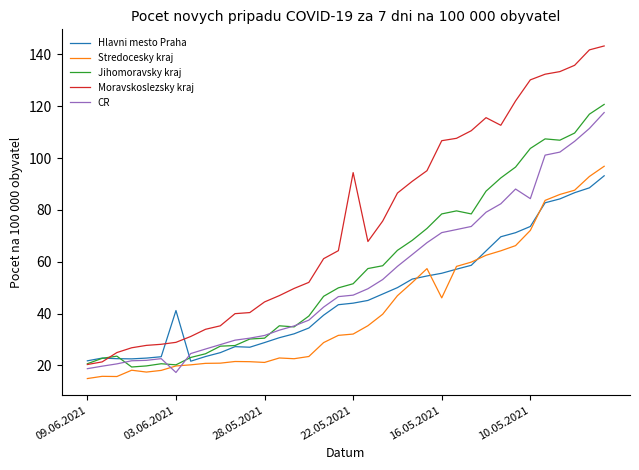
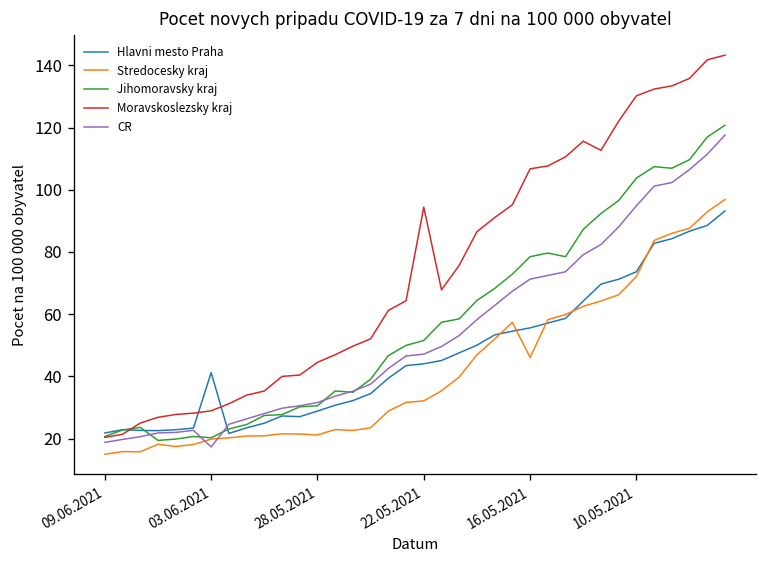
CR, 10.05.2021: 84 -> 95
